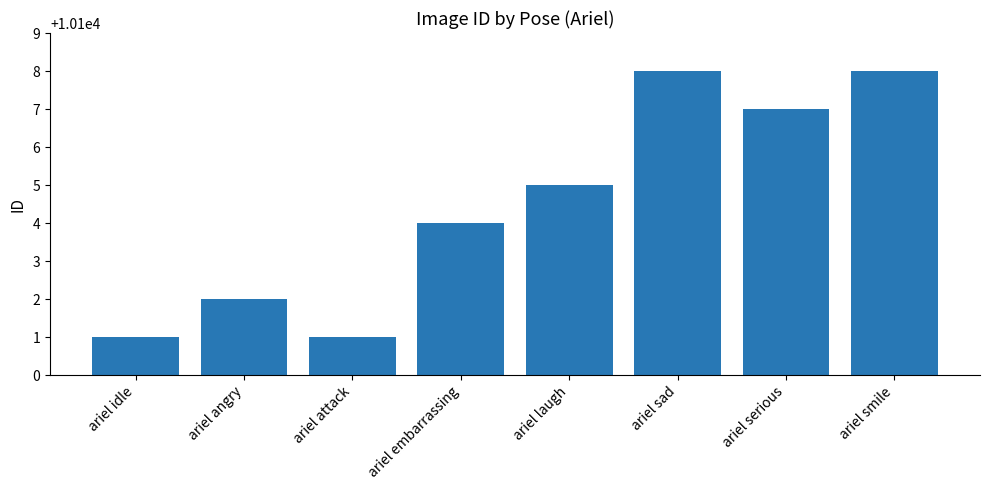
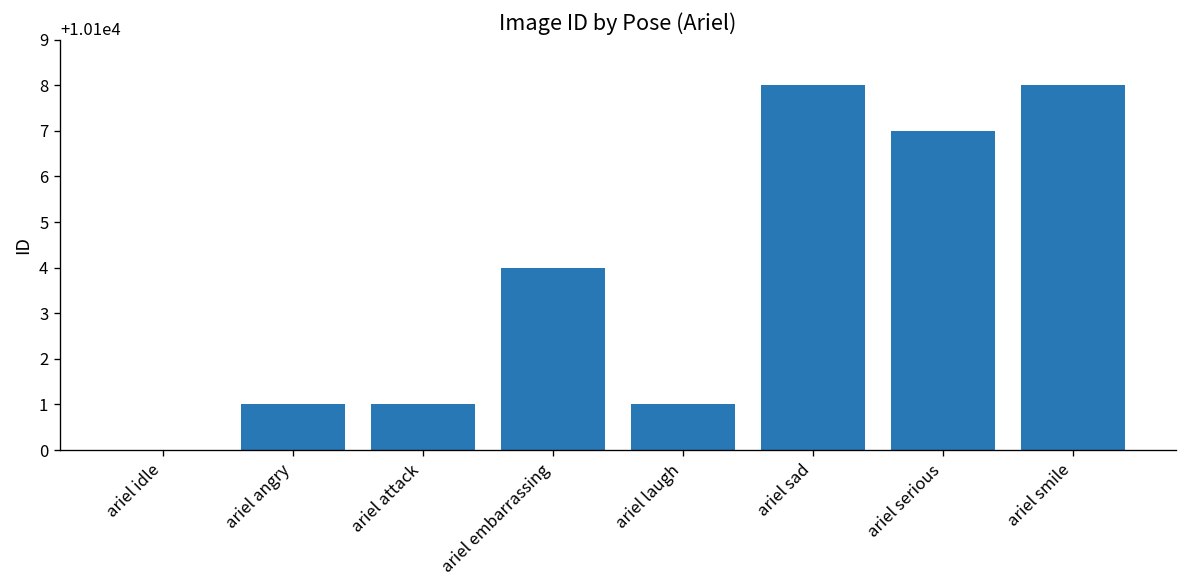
ariel idle: 10101 -> 10100
ariel angry: 10102 -> 10101
ariel laugh: 10105 -> 10101
